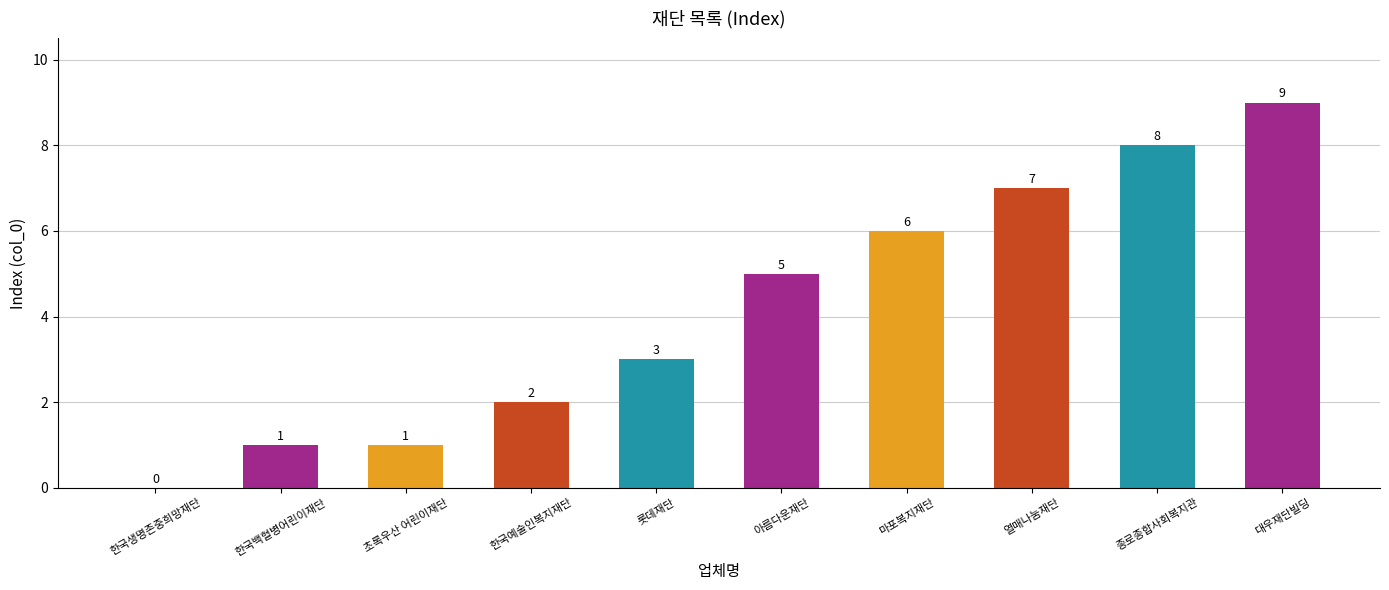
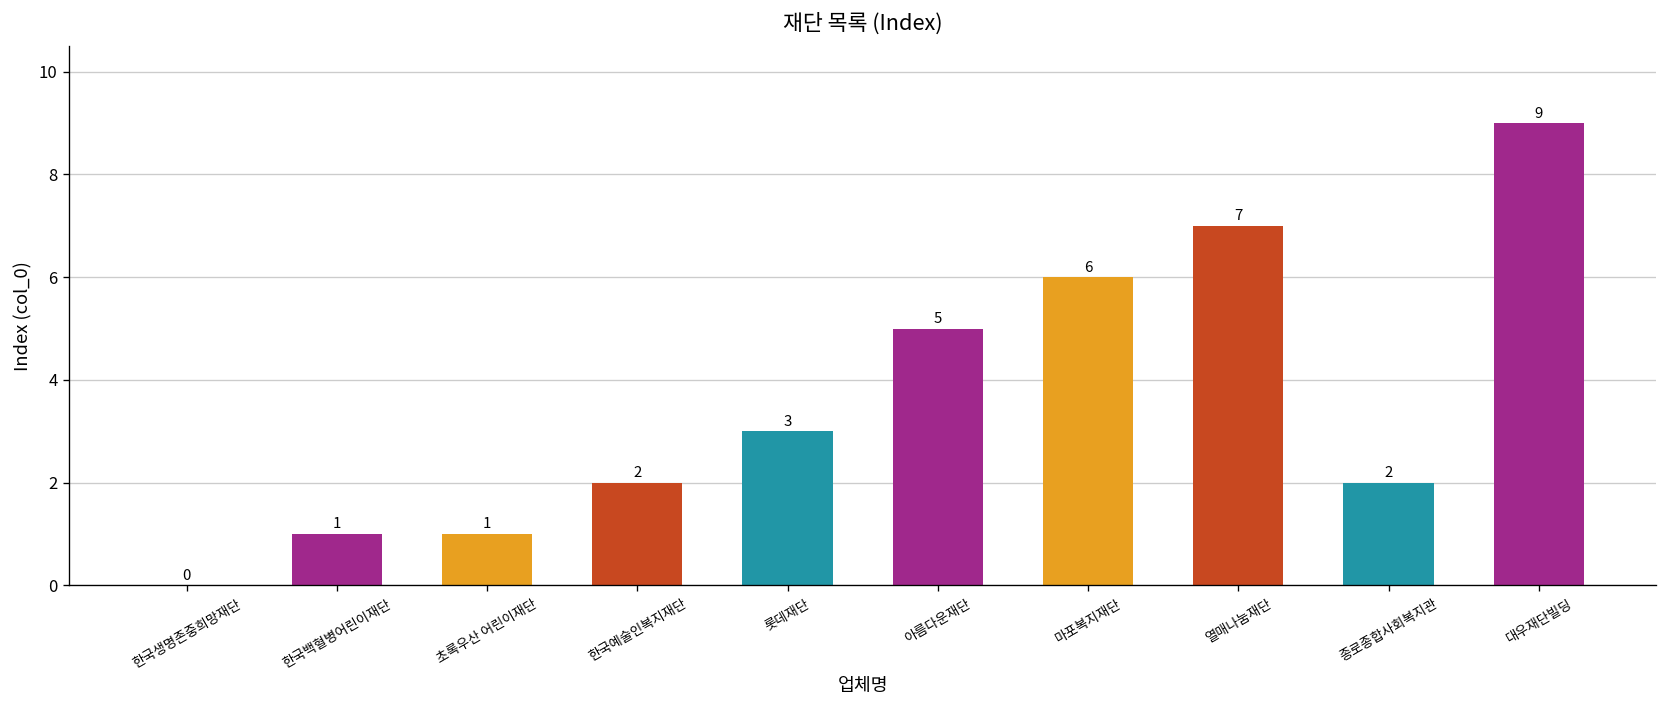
종로종합사회복지관: 8 -> 2
